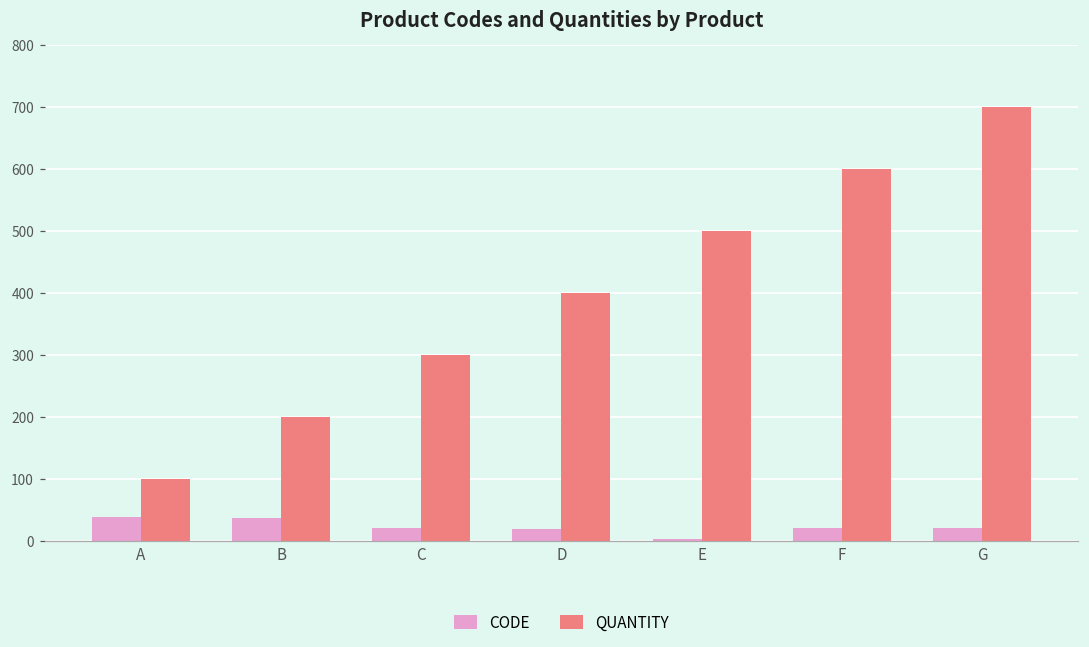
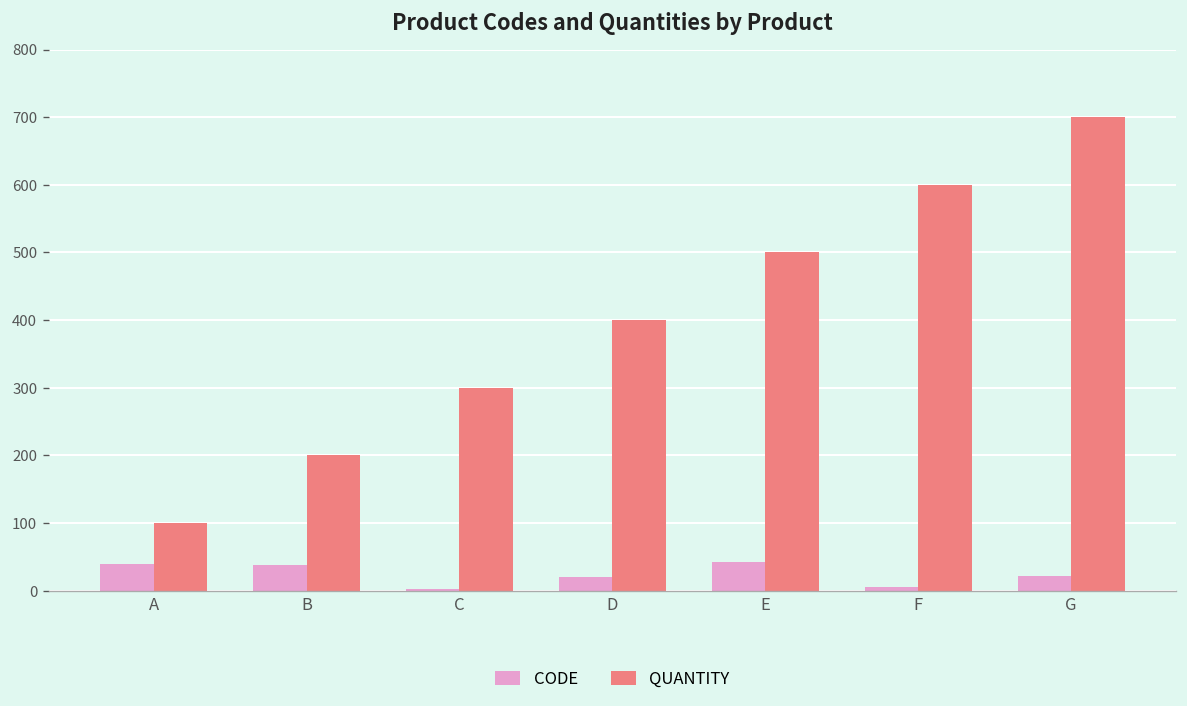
CODE, C: 20 -> 0
CODE, E: 0 -> 40
CODE, F: 20 -> 10
